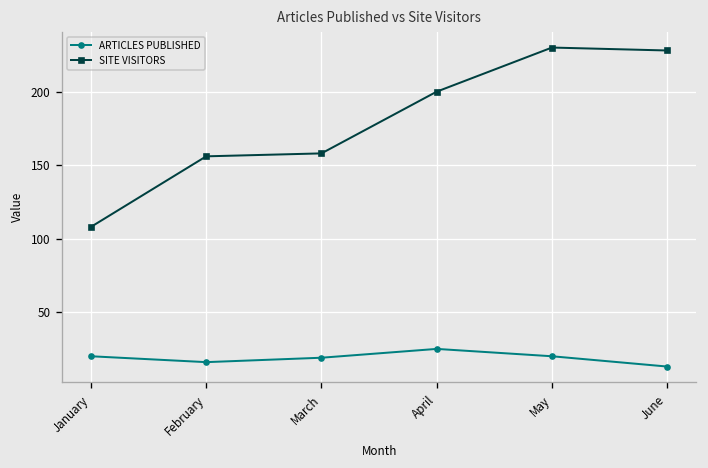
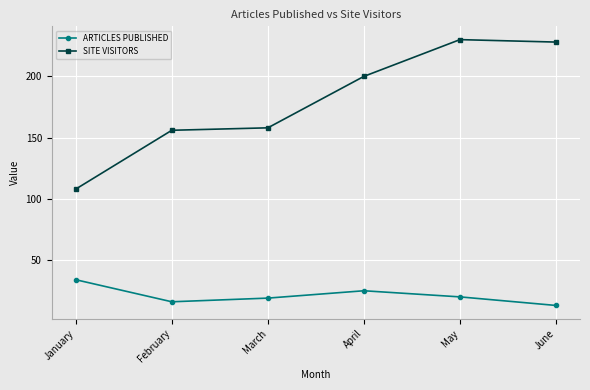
ARTICLES PUBLISHED, January: 20 -> 34
